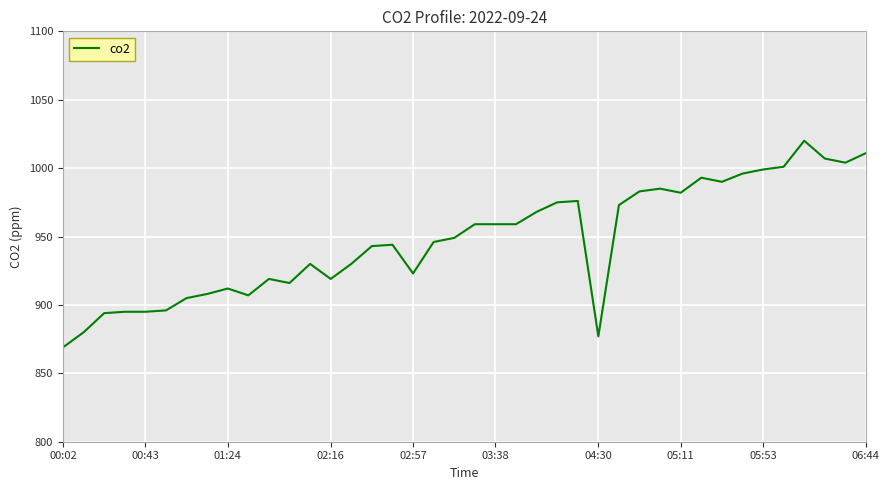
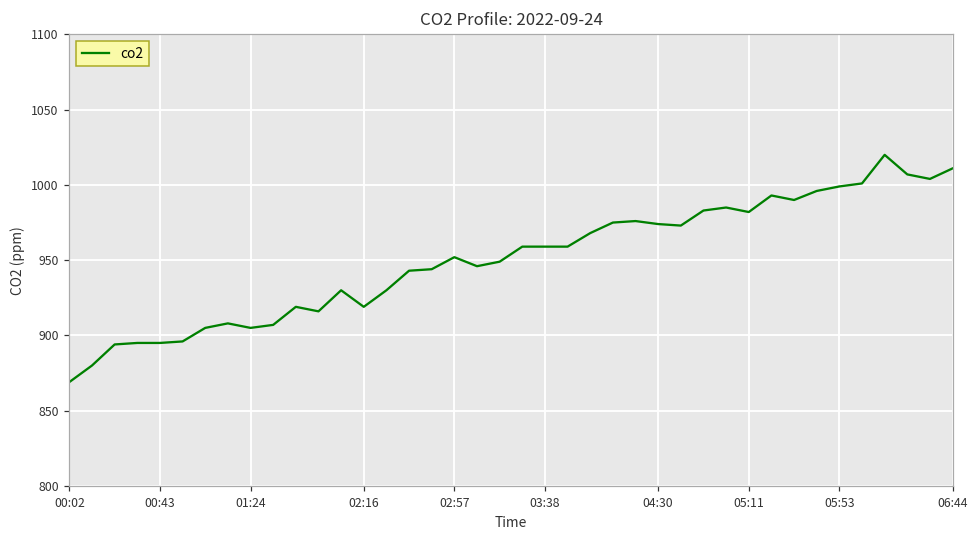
01:24: 912 -> 905
02:57: 923 -> 952
04:30: 877 -> 974
